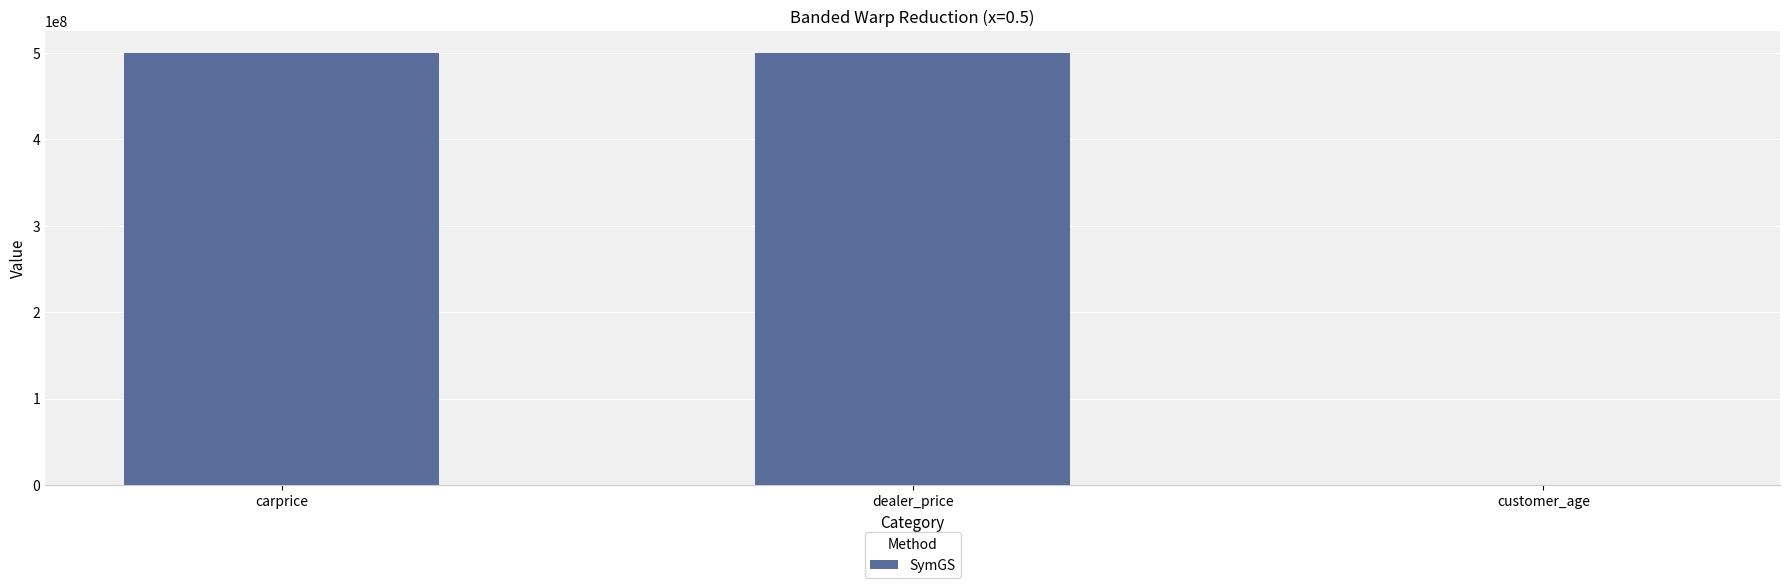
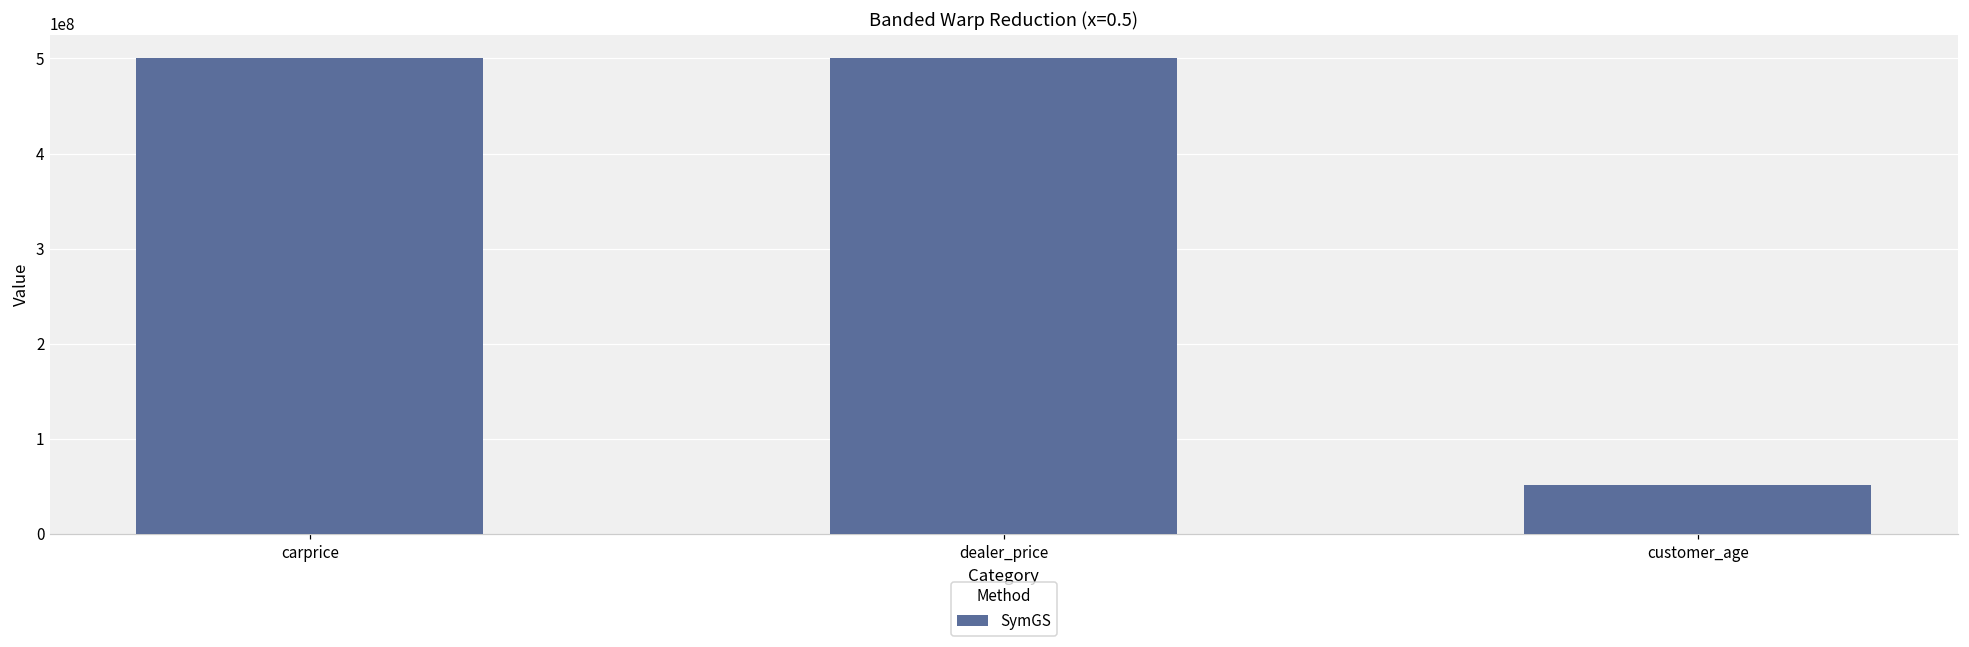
customer_age: 0 -> 50000000
